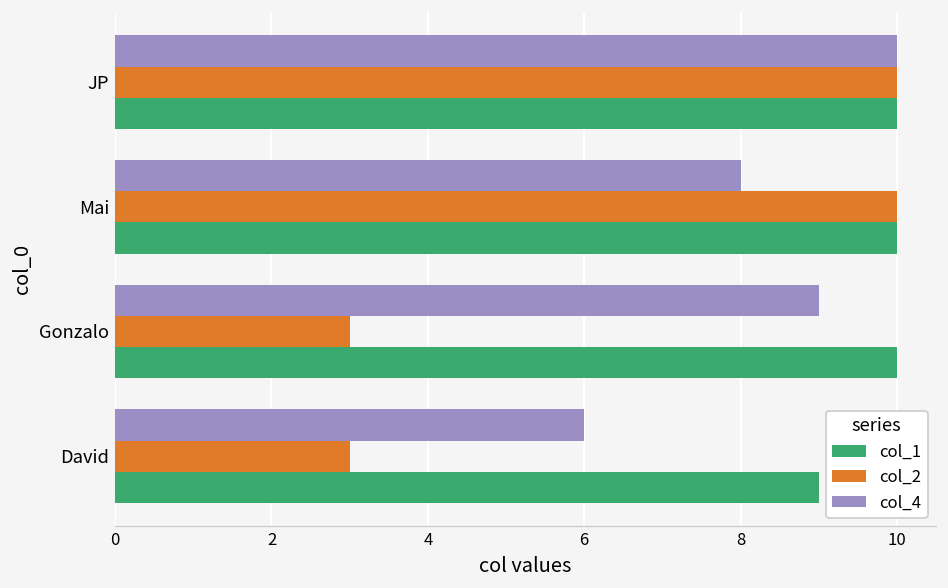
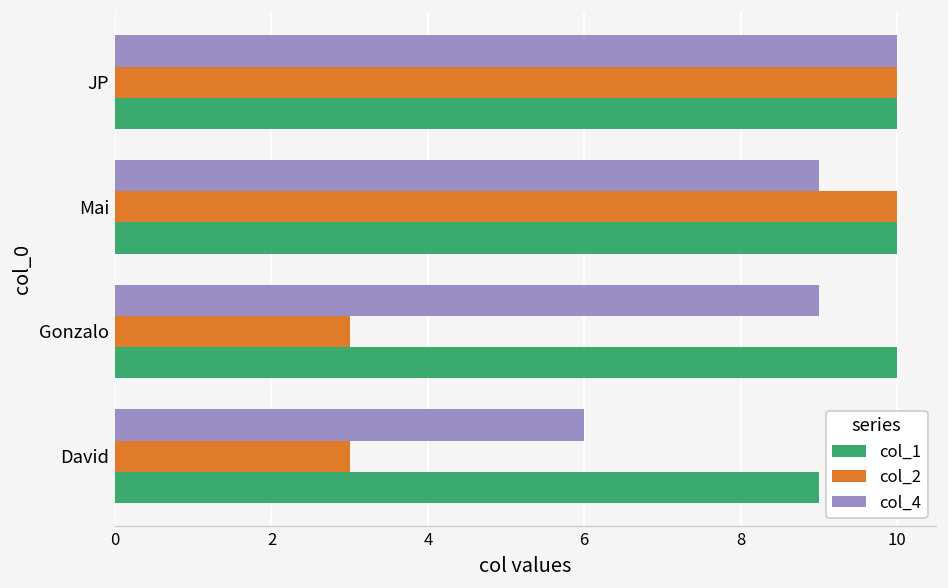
col_4, Mai: 8 -> 9
